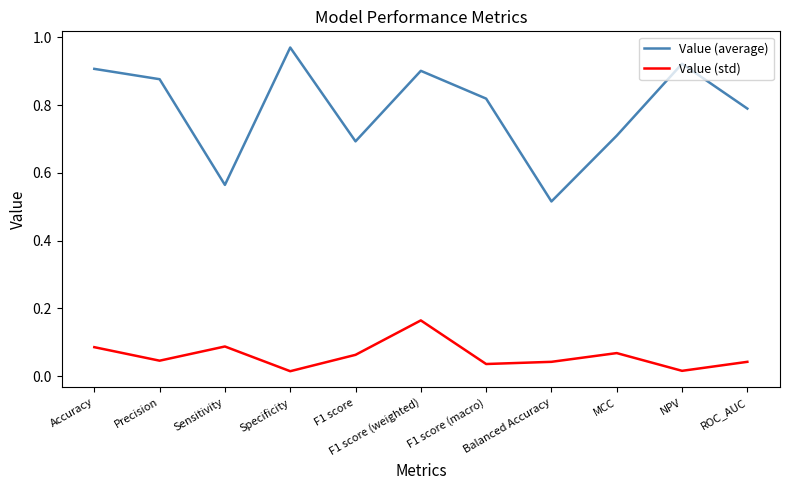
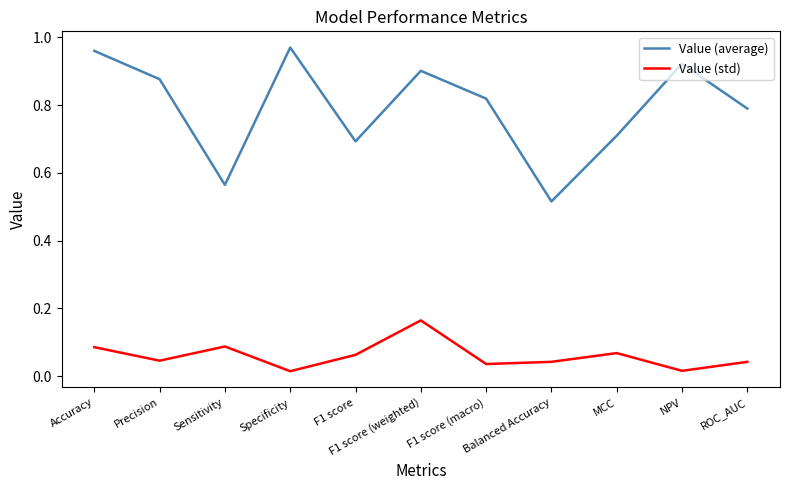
Value (average), Accuracy: 0.91 -> 0.96
